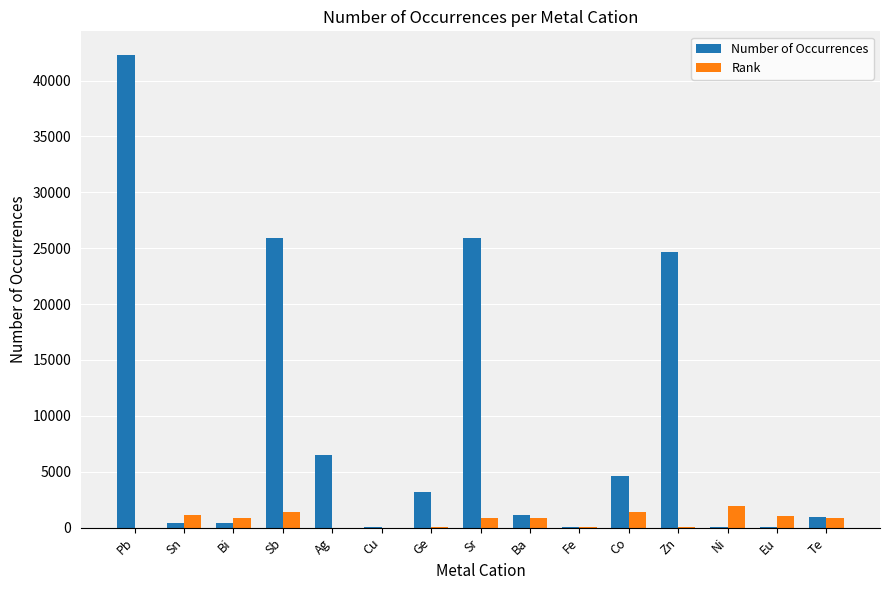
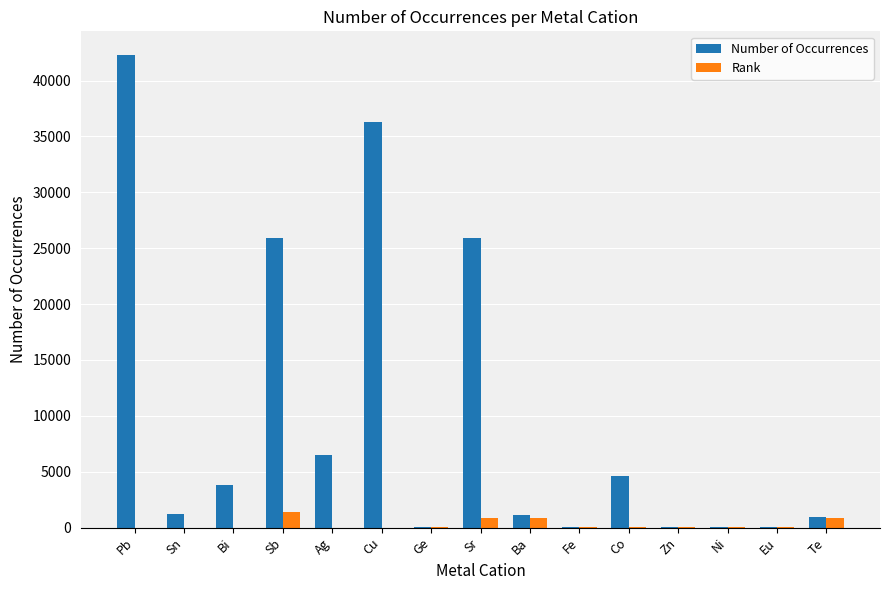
Number of Occurrences, Sn: 400 -> 1200
Rank, Sn: 1200 -> 0
Number of Occurrences, Bi: 400 -> 3800
Rank, Bi: 900 -> 0
Number of Occurrences, Cu: 0 -> 36300
Number of Occurrences, Ge: 3200 -> 0
Rank, Co: 1400 -> 0
Number of Occurrences, Zn: 24700 -> 0
Rank, Ni: 1900 -> 0
Rank, Eu: 1100 -> 0
